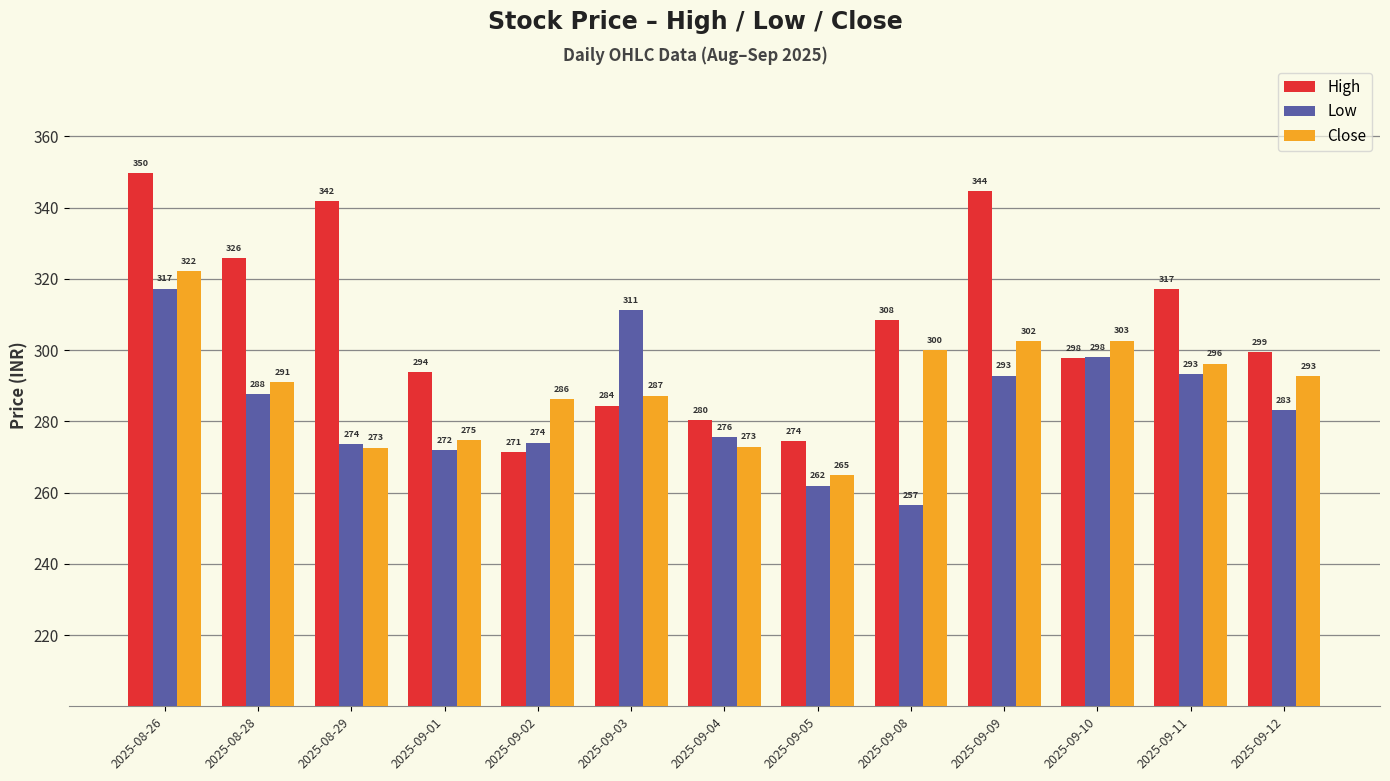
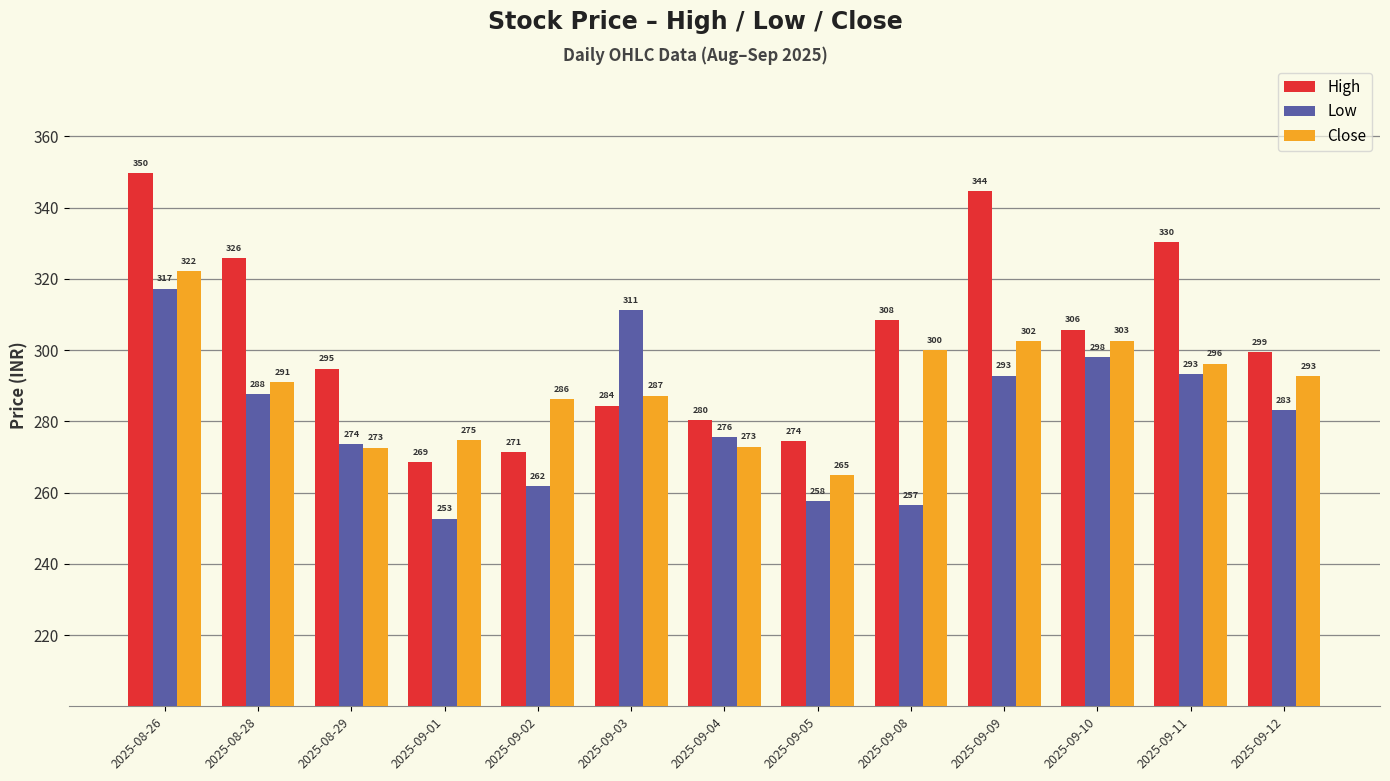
High, 2025-08-29: 342 -> 295
High, 2025-09-01: 294 -> 269
Low, 2025-09-01: 272 -> 253
Low, 2025-09-02: 274 -> 262
Low, 2025-09-05: 262 -> 258
High, 2025-09-10: 298 -> 306
High, 2025-09-11: 317 -> 330
